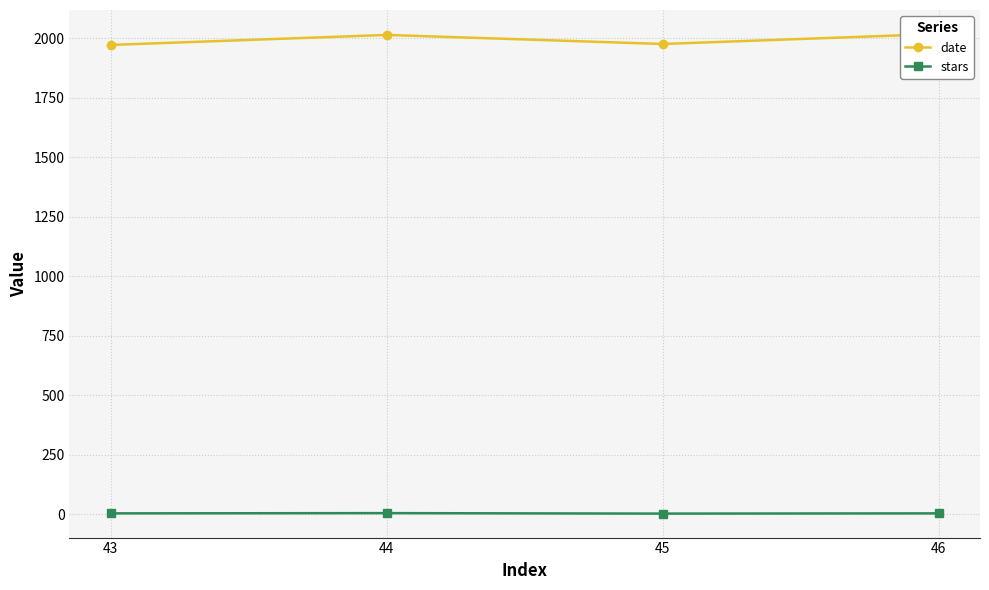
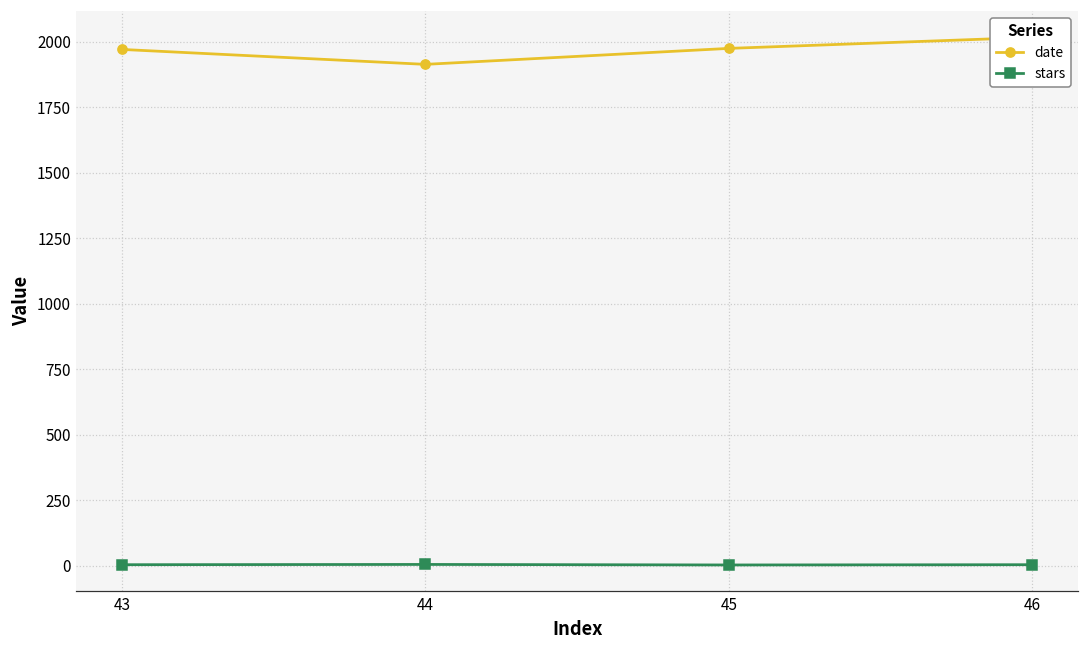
date, 44: 2010 -> 1910
